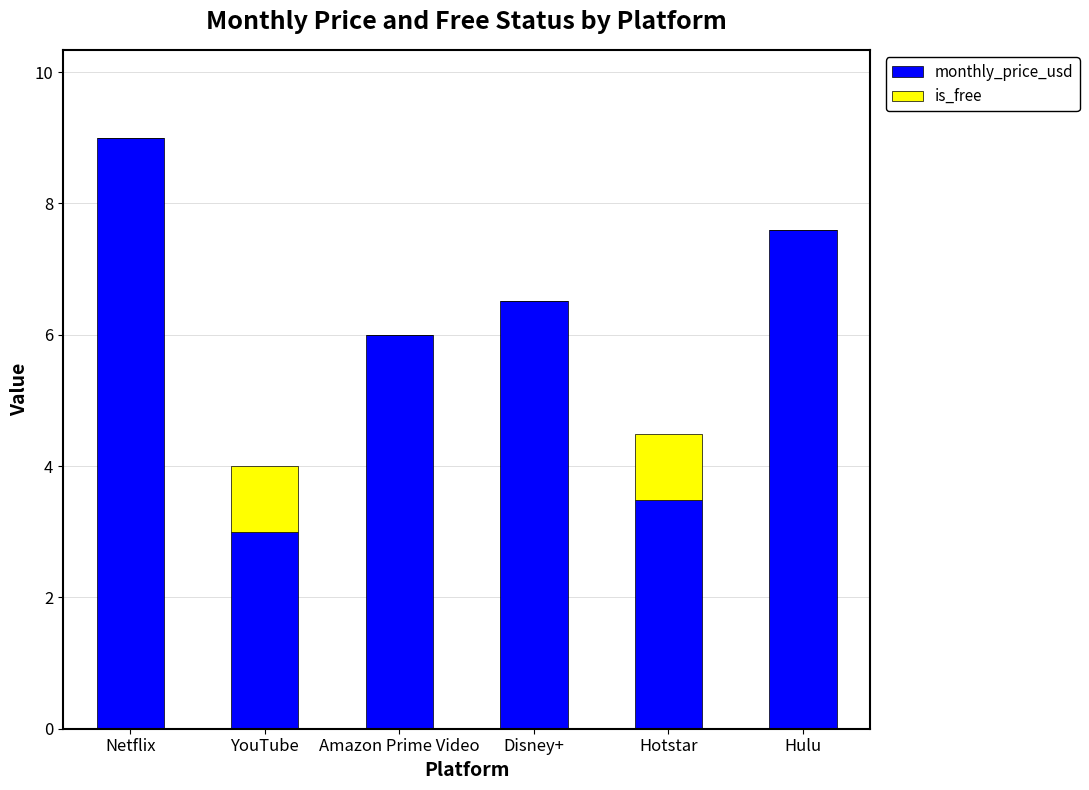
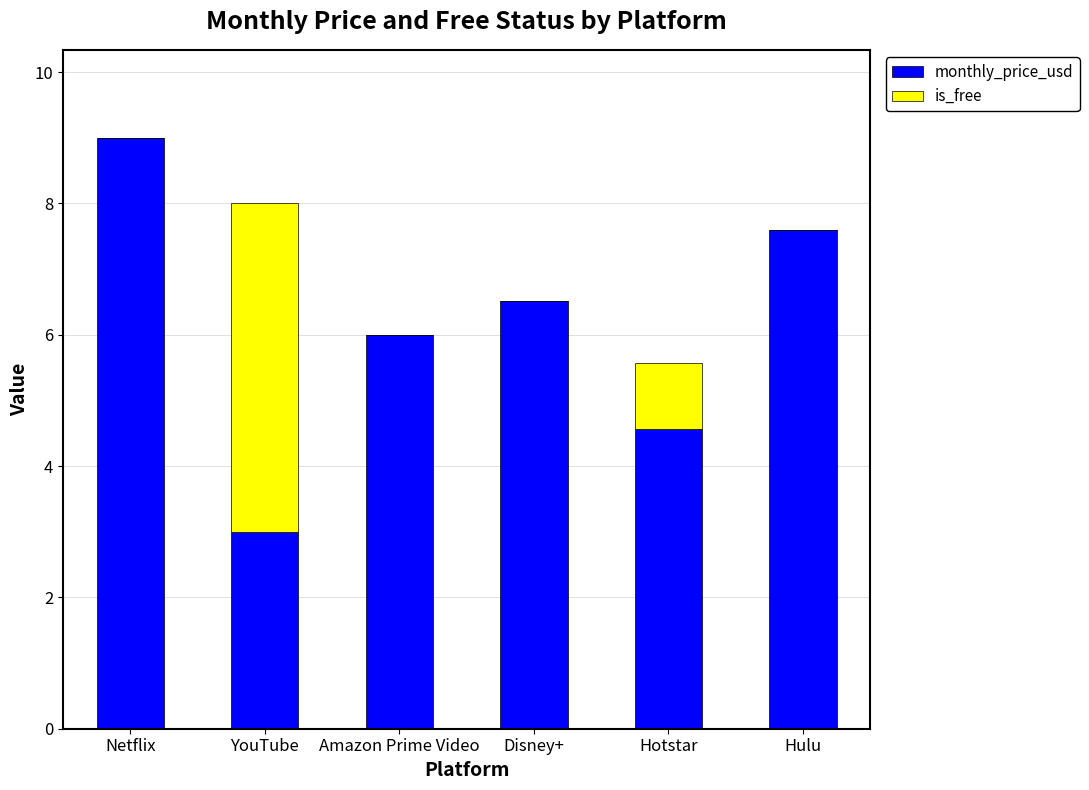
is_free, YouTube: 1 -> 5
monthly_price_usd, Hotstar: 3.5 -> 4.6
